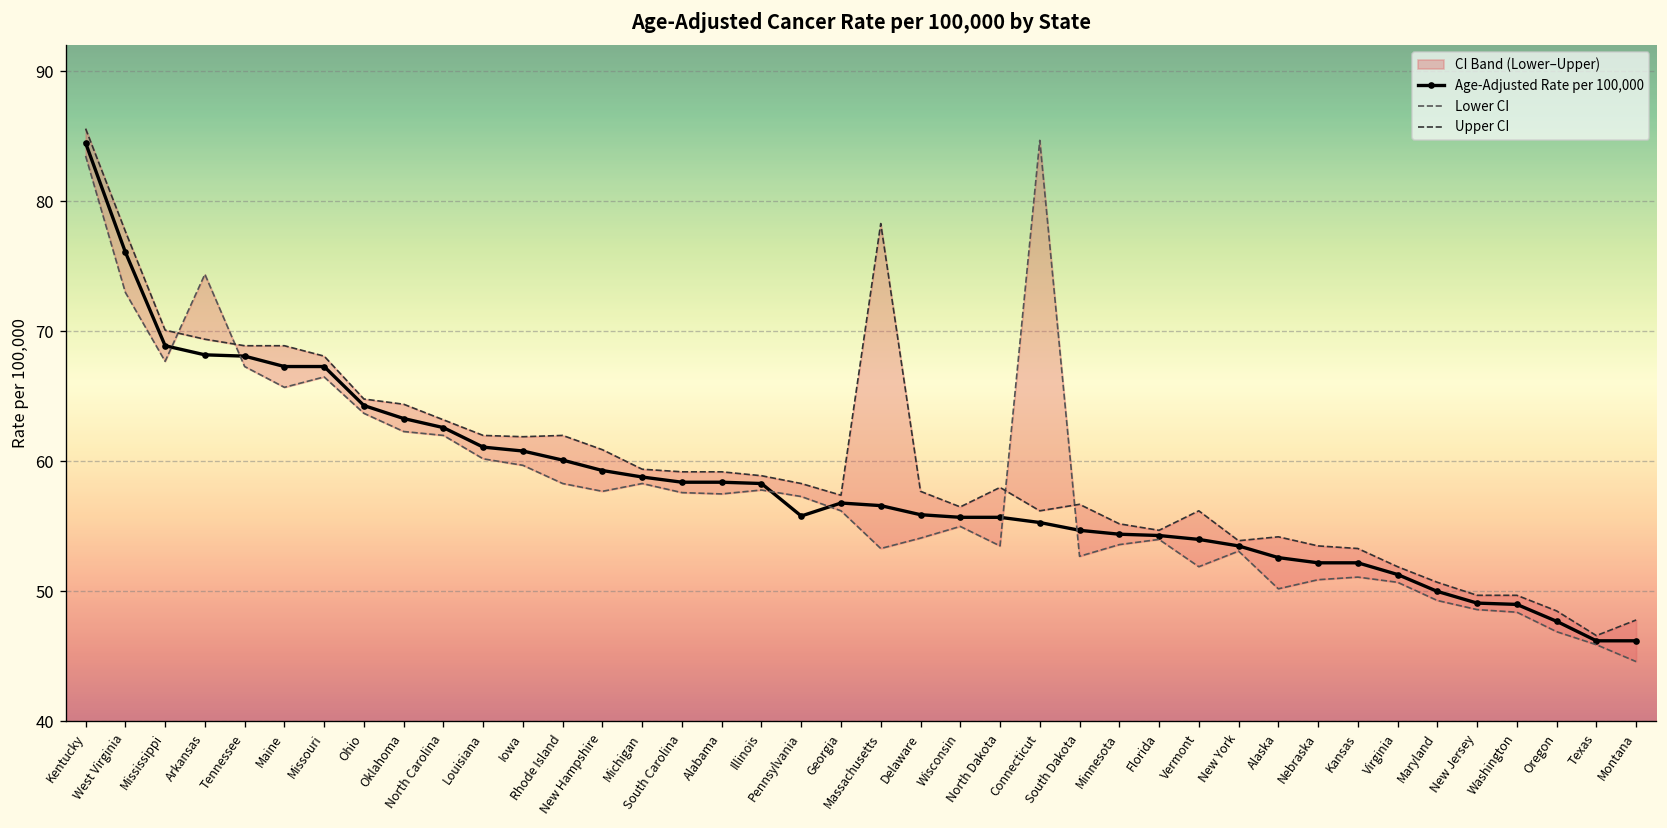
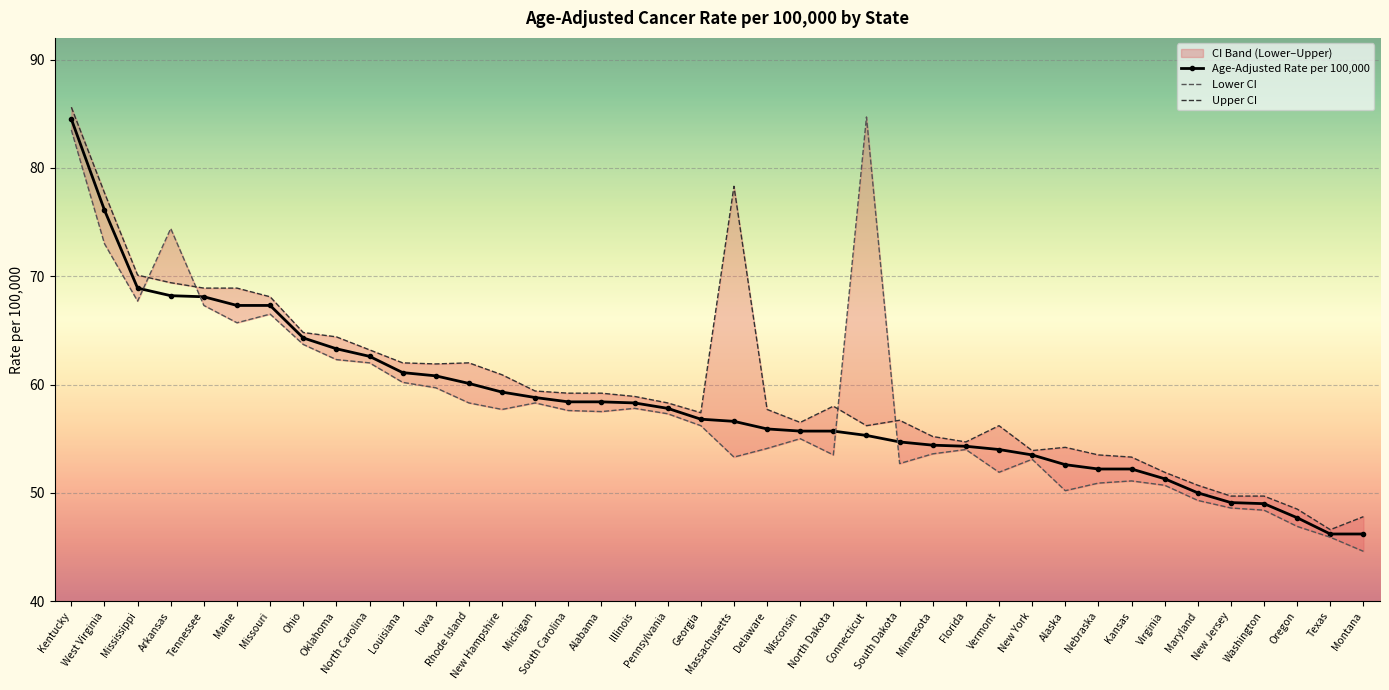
Age-Adjusted Rate per 100,000, Pennsylvania: 55.8 -> 57.8
